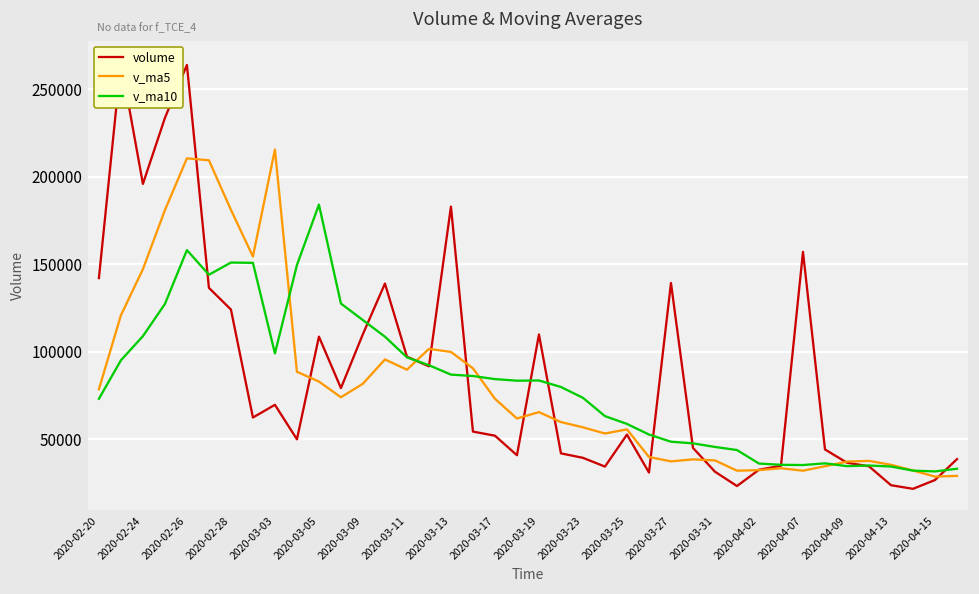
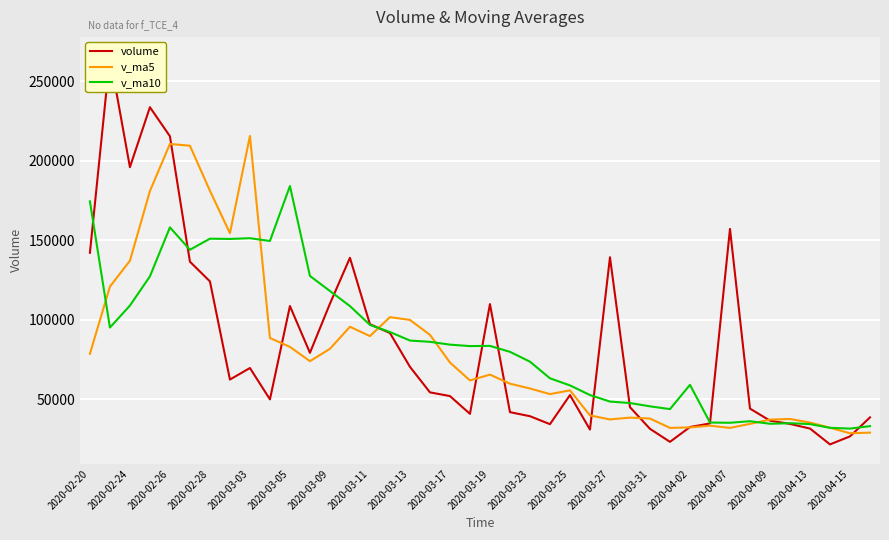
v_ma10, 2020-02-20: 73000 -> 174000
v_ma5, 2020-02-24: 147000 -> 137000
volume, 2020-02-26: 264000 -> 215000
v_ma10, 2020-03-03: 99000 -> 151000
volume, 2020-03-13: 183000 -> 70000
v_ma10, 2020-04-02: 36000 -> 59000
volume, 2020-04-13: 24000 -> 32000
